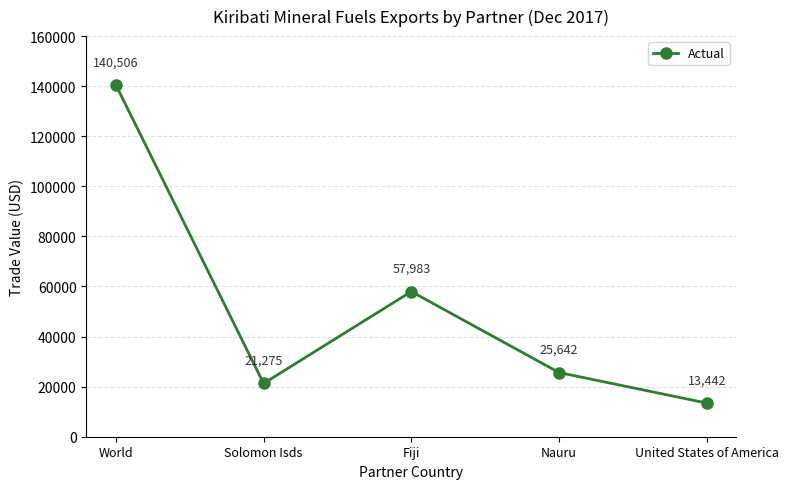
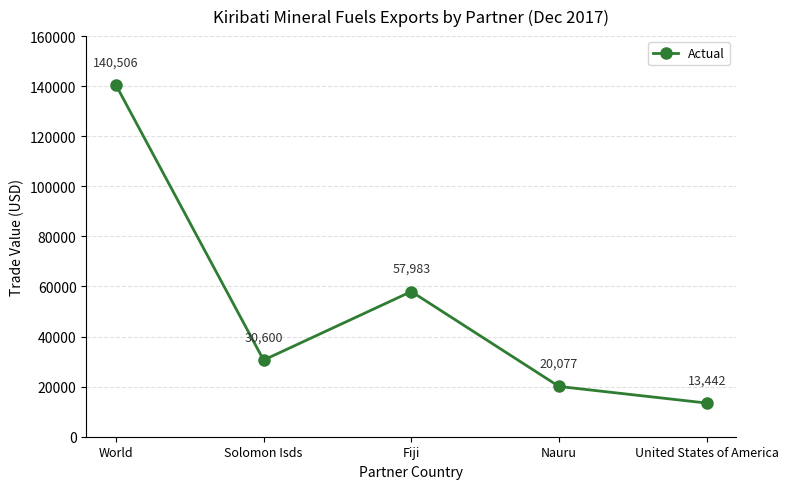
Solomon Isds: 21,275 -> 30,600
Nauru: 25,642 -> 20,077
